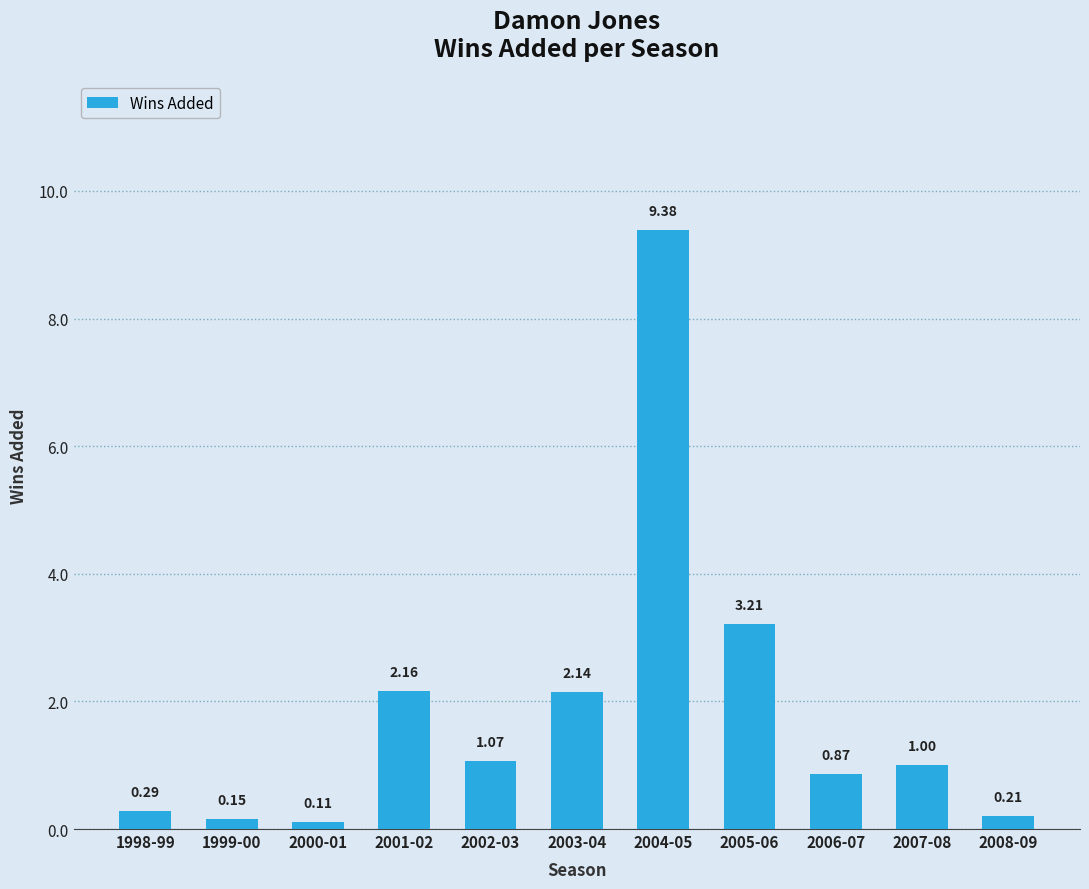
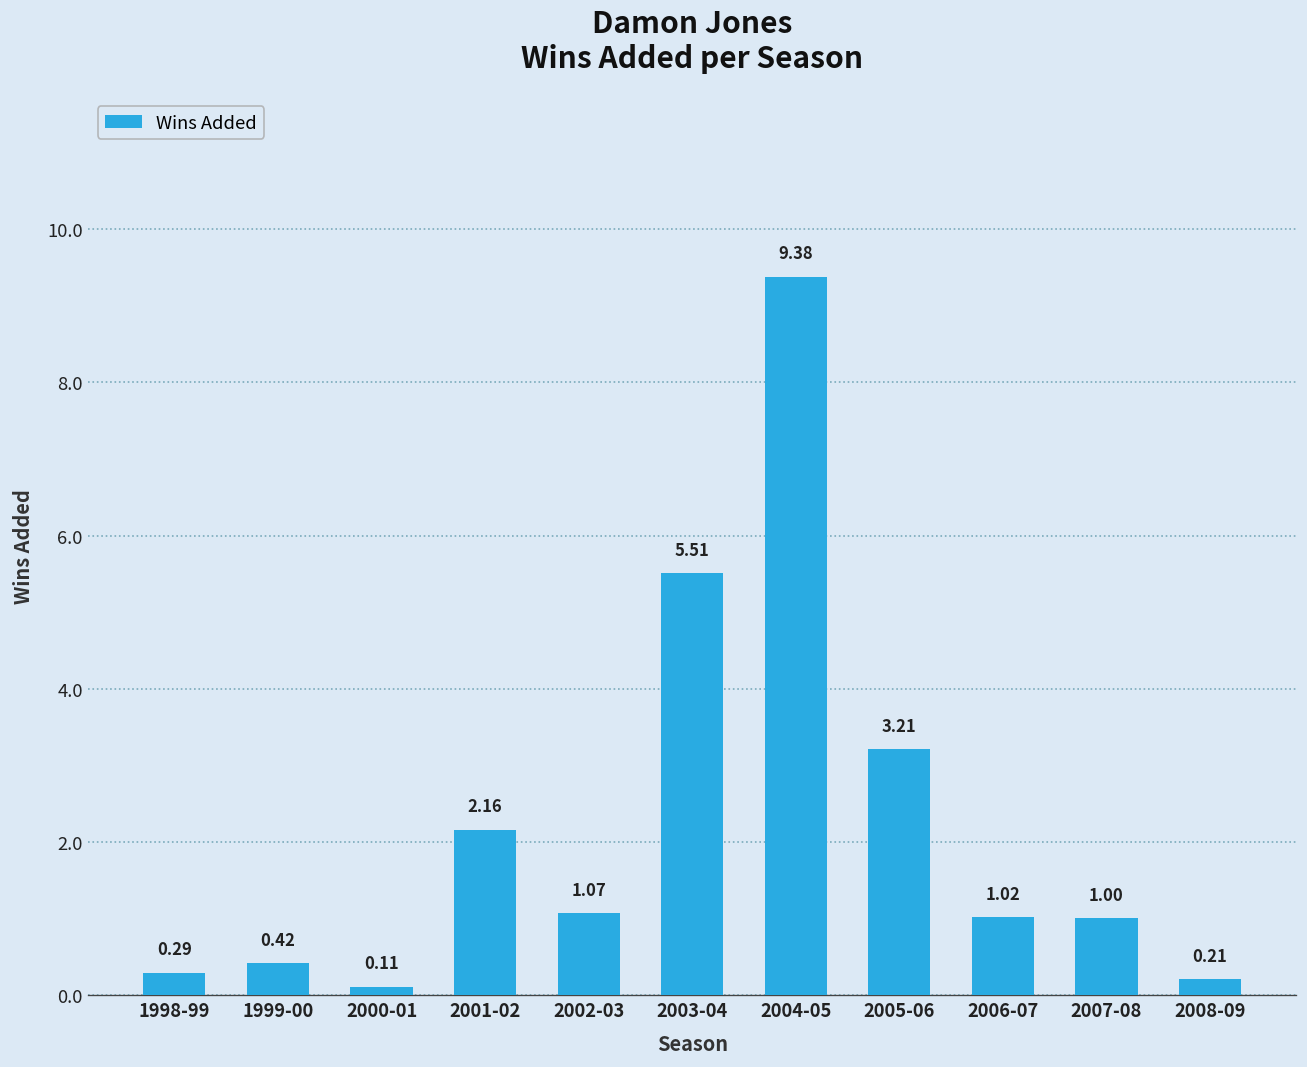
1999-00: 0.15 -> 0.42
2003-04: 2.14 -> 5.51
2006-07: 0.87 -> 1.02
